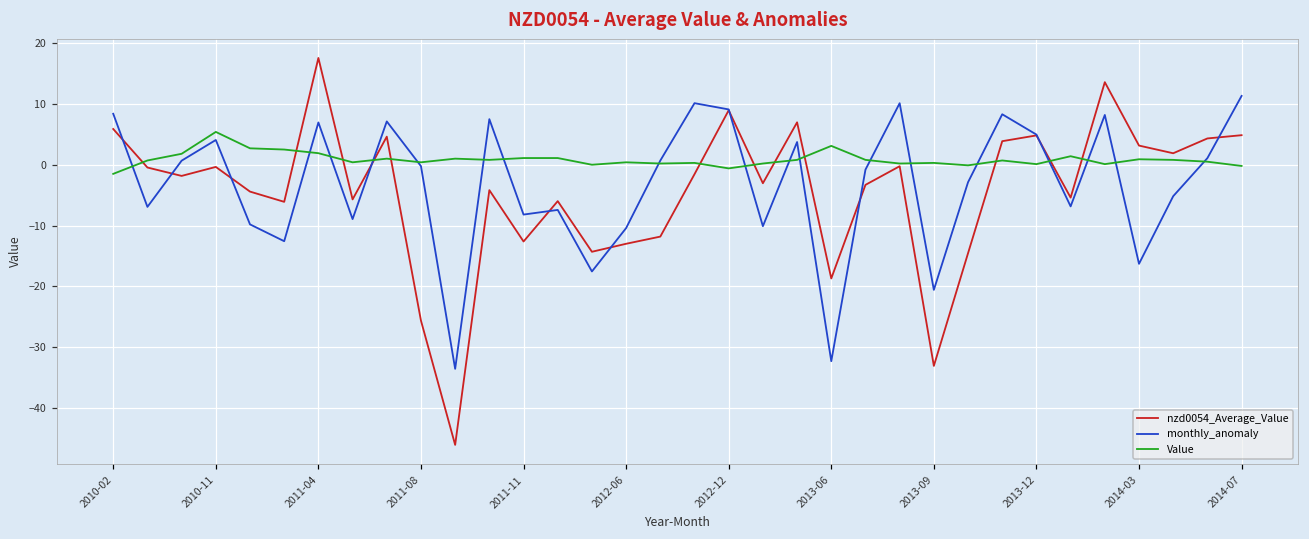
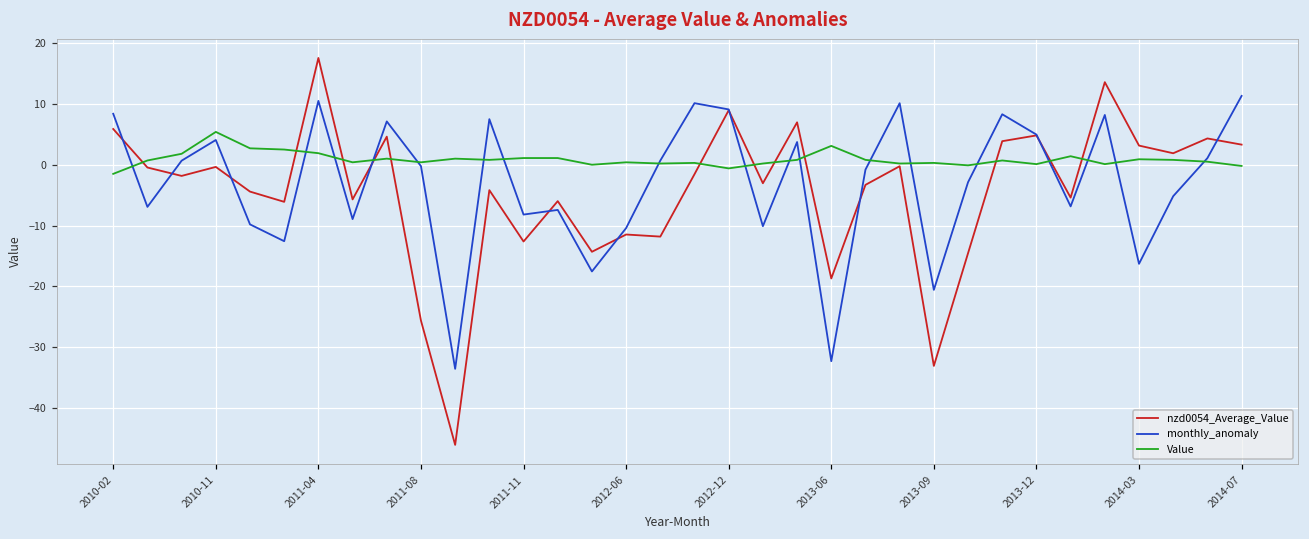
monthly_anomaly, 2011-04: 7 -> 10
nzd0054_Average_Value, 2012-06: -13 -> -11
nzd0054_Average_Value, 2014-07: 5 -> 3
